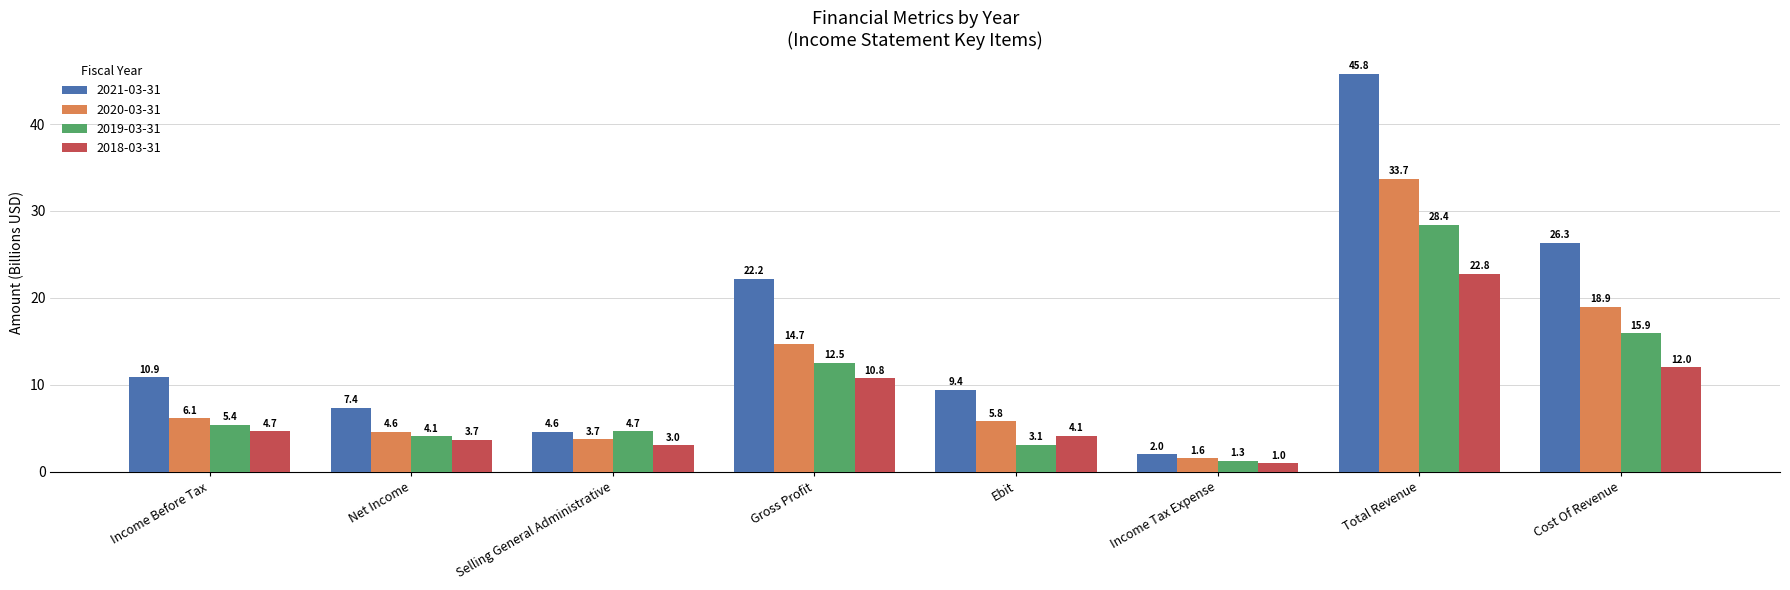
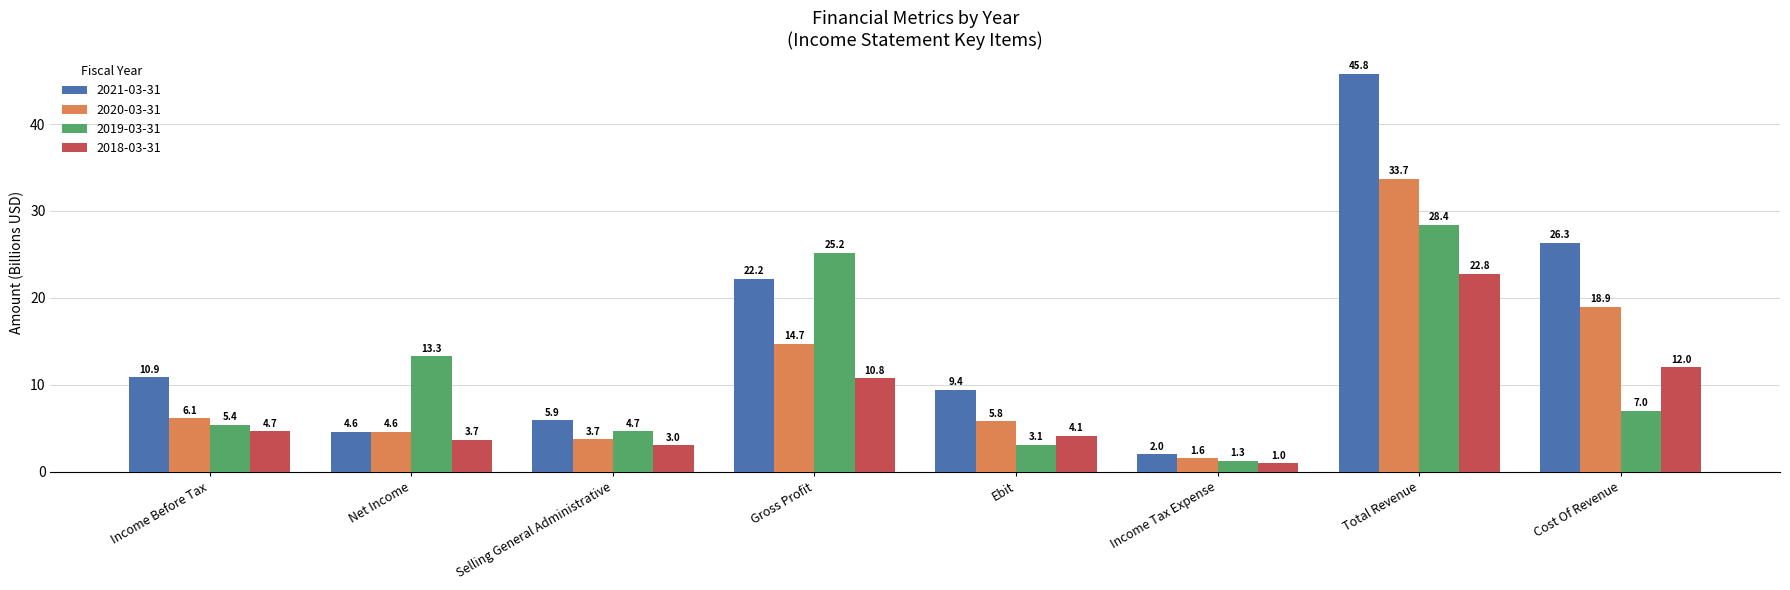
2021-03-31, Net Income: 7.4 -> 4.6
2019-03-31, Net Income: 4.1 -> 13.3
2021-03-31, Selling General Administrative: 4.6 -> 5.9
2019-03-31, Gross Profit: 12.5 -> 25.2
2019-03-31, Cost Of Revenue: 15.9 -> 7.0
